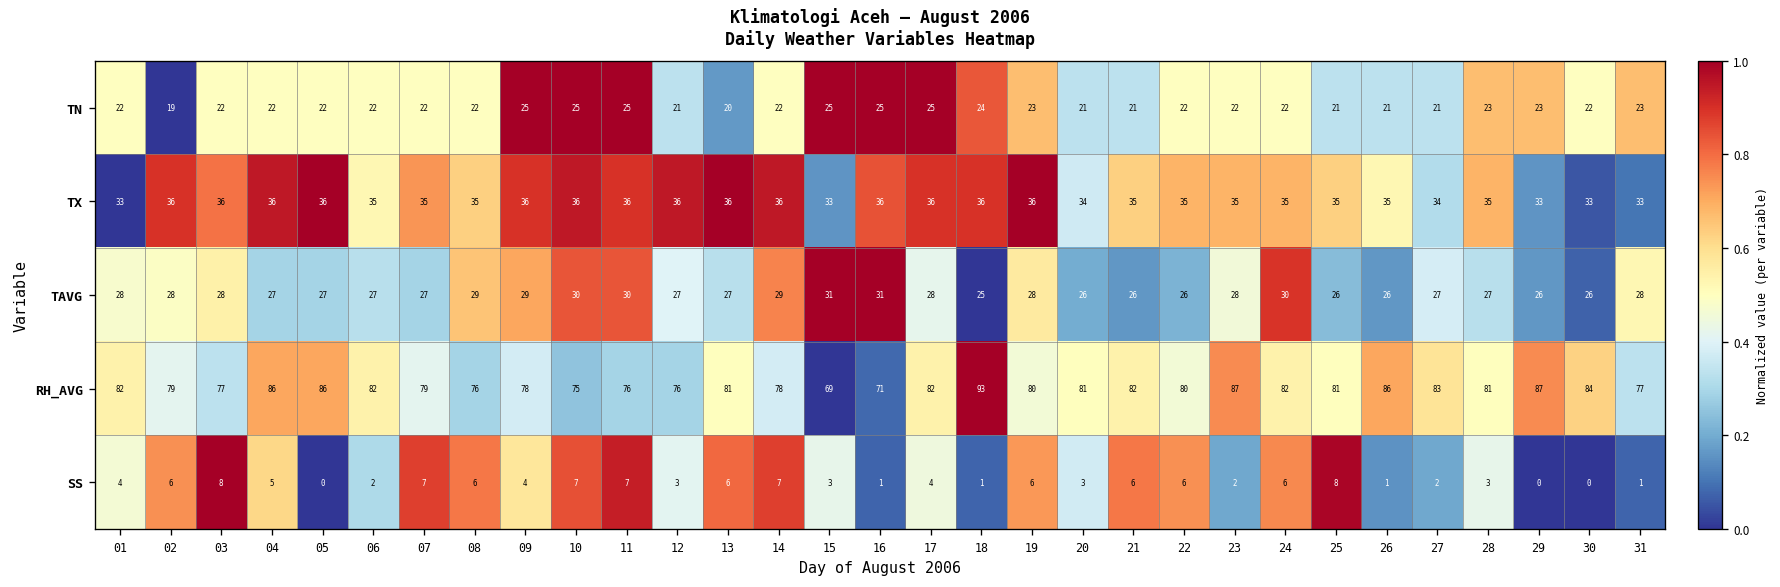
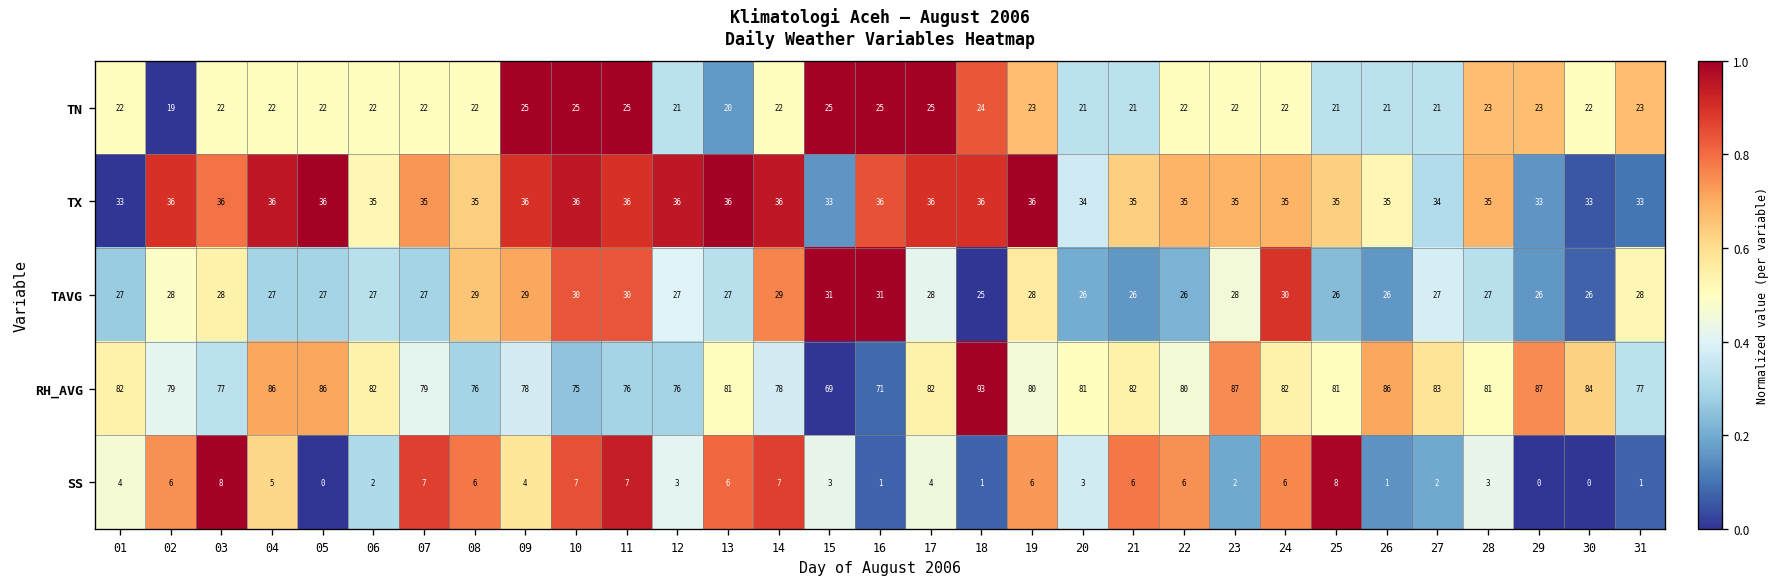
TAVG, 01: 28 -> 27
